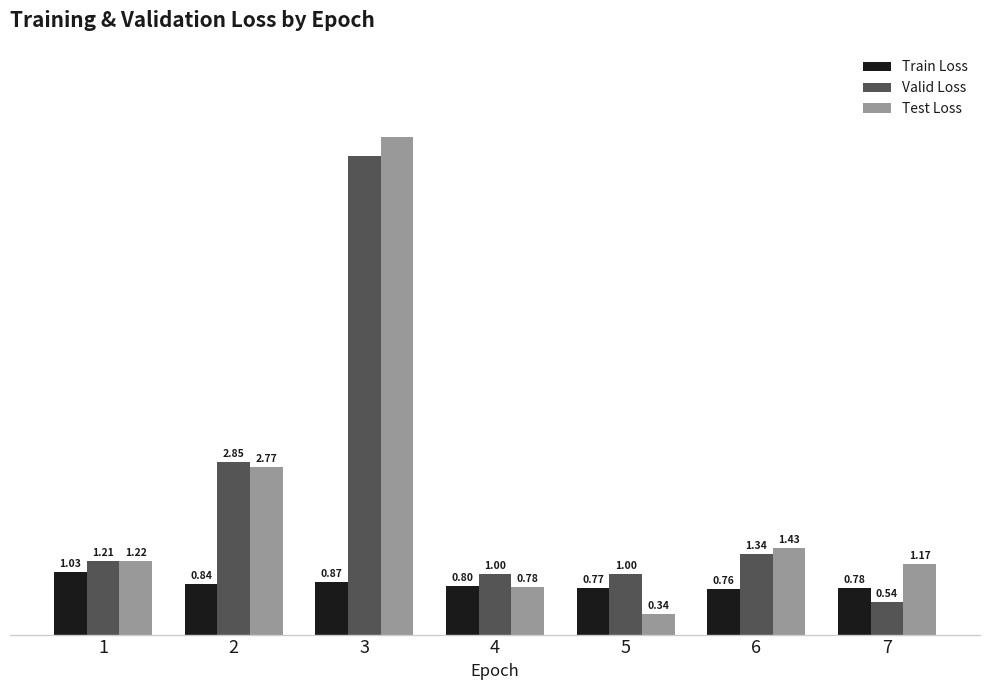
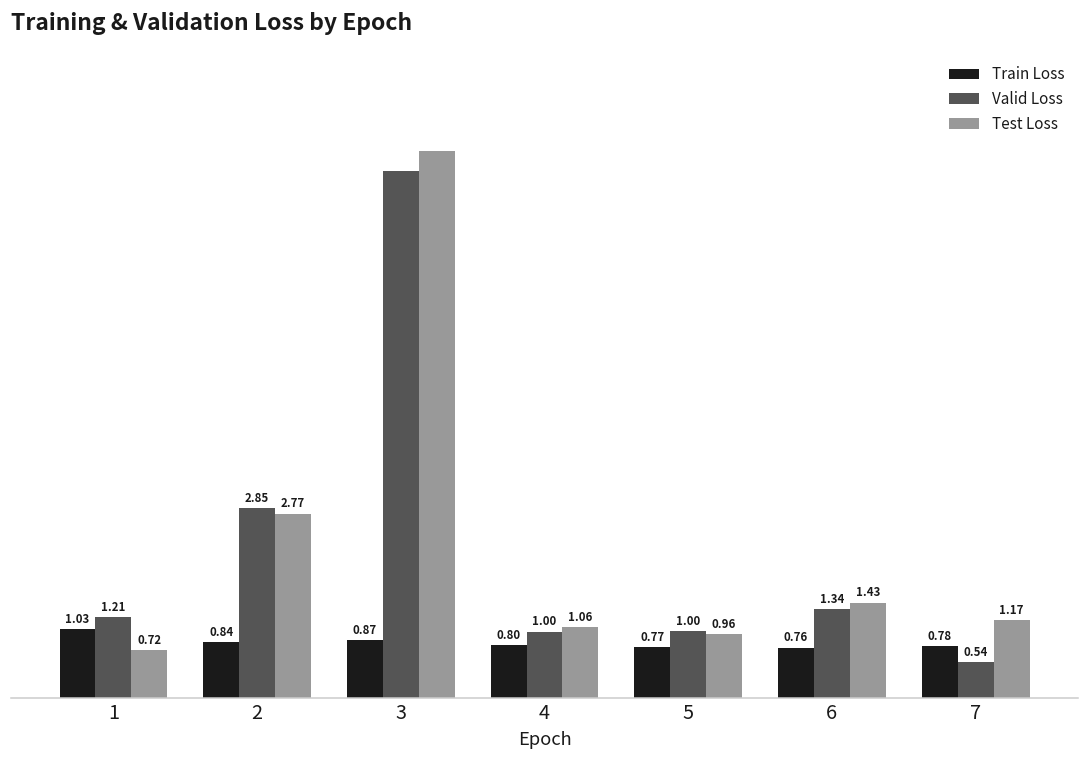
Test Loss, 1: 1.22 -> 0.72
Test Loss, 4: 0.78 -> 1.06
Test Loss, 5: 0.34 -> 0.96
